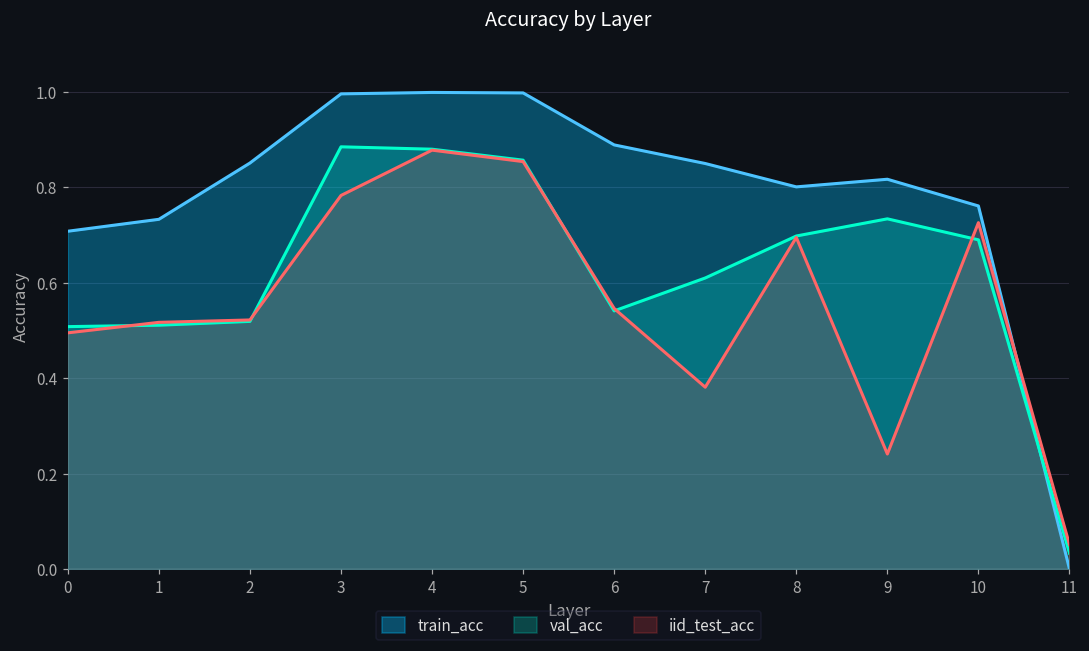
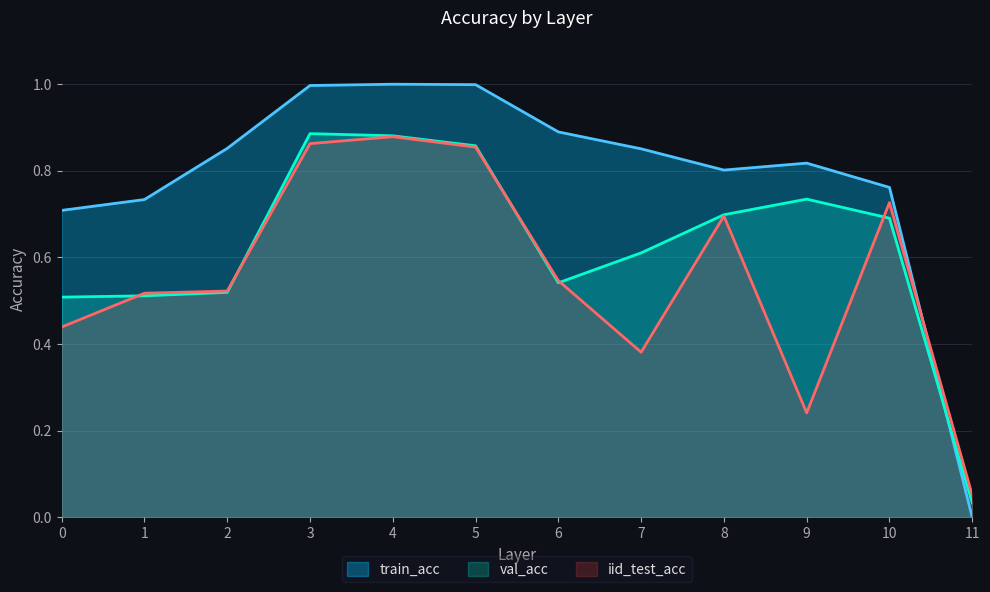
iid_test_acc, 0: 0.50 -> 0.44
iid_test_acc, 3: 0.78 -> 0.86
